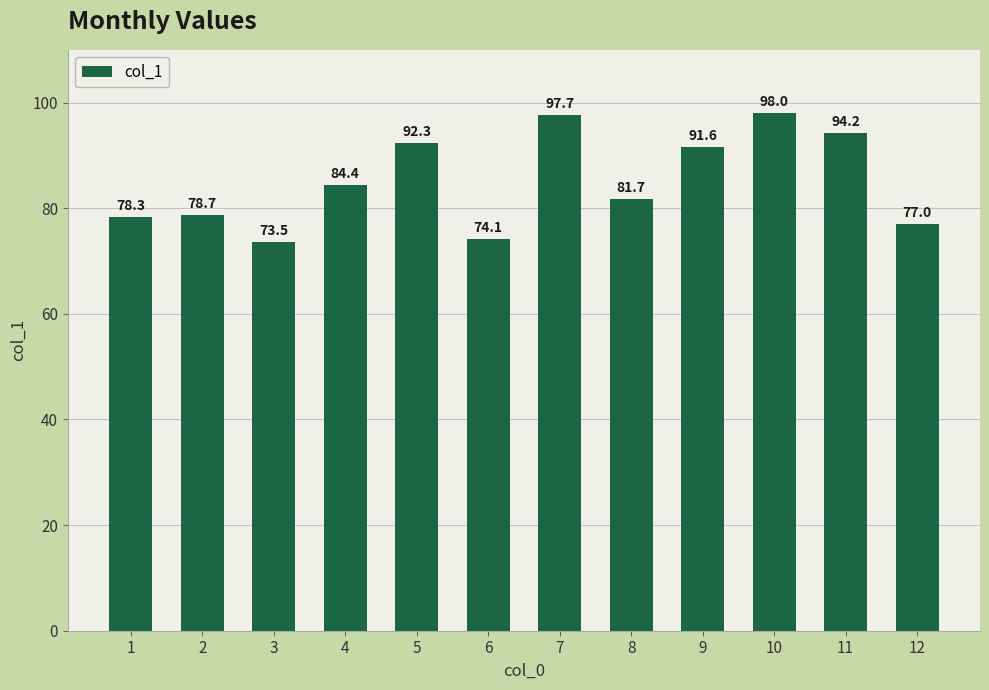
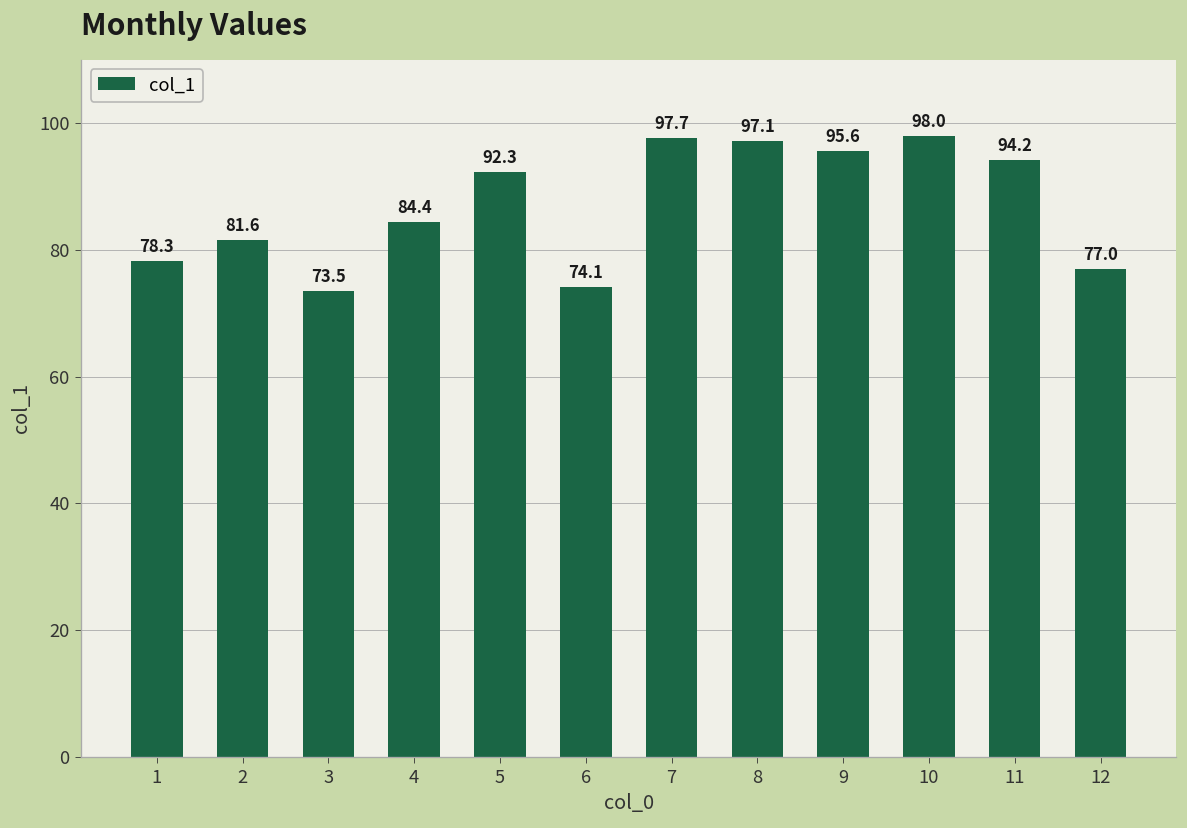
2: 78.7 -> 81.6
8: 81.7 -> 97.1
9: 91.6 -> 95.6
